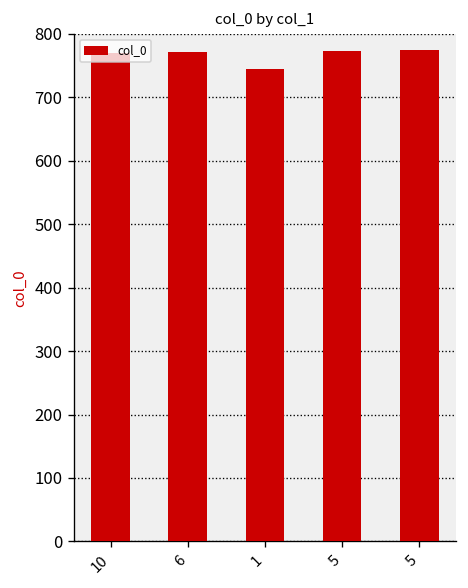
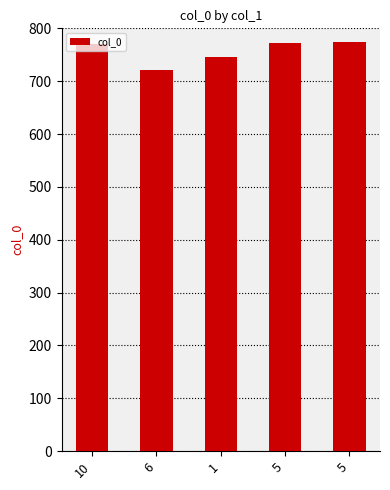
6: 770 -> 720
